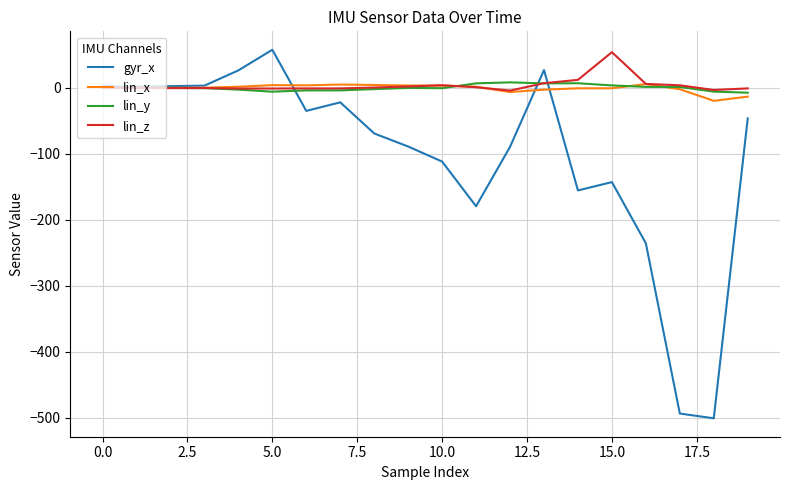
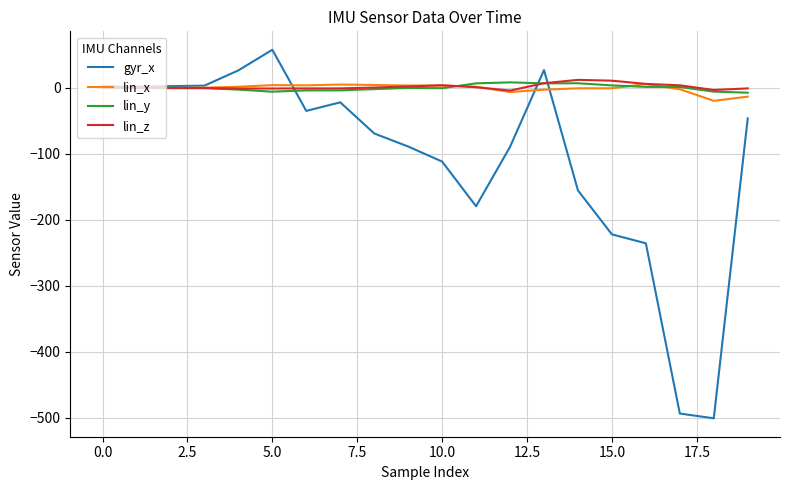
gyr_x, 15.0: -140 -> -220
lin_z, 15.0: 50 -> 10
